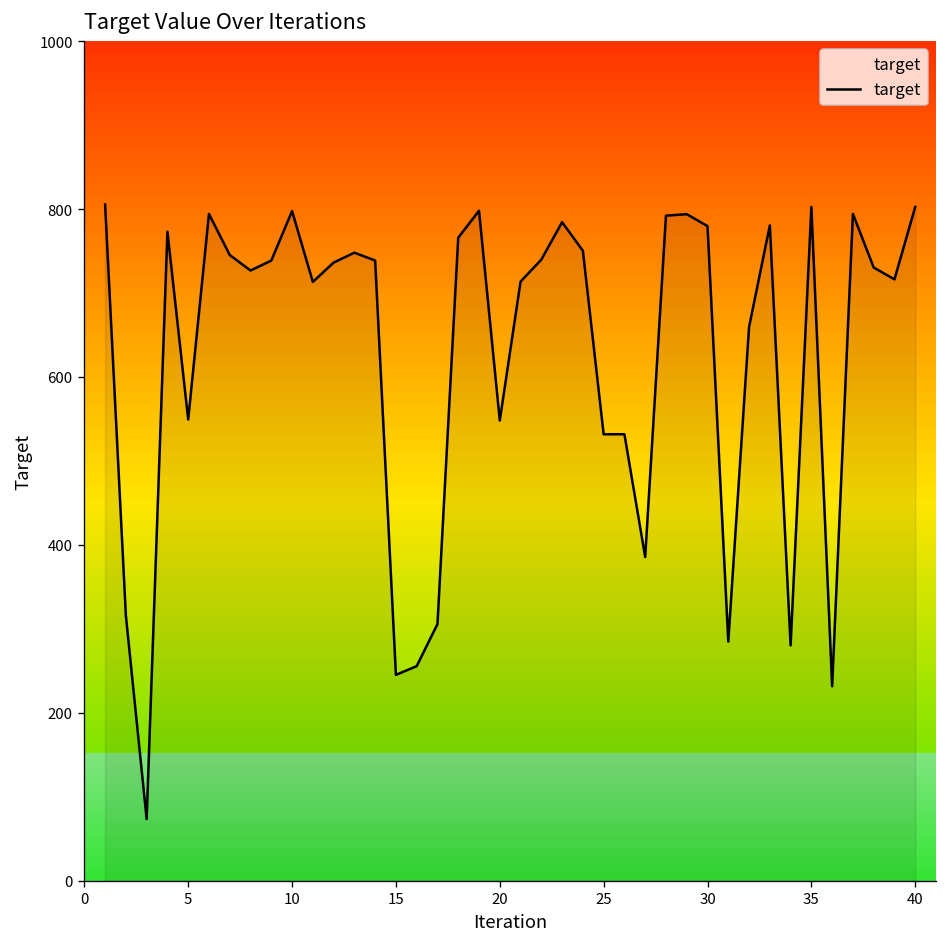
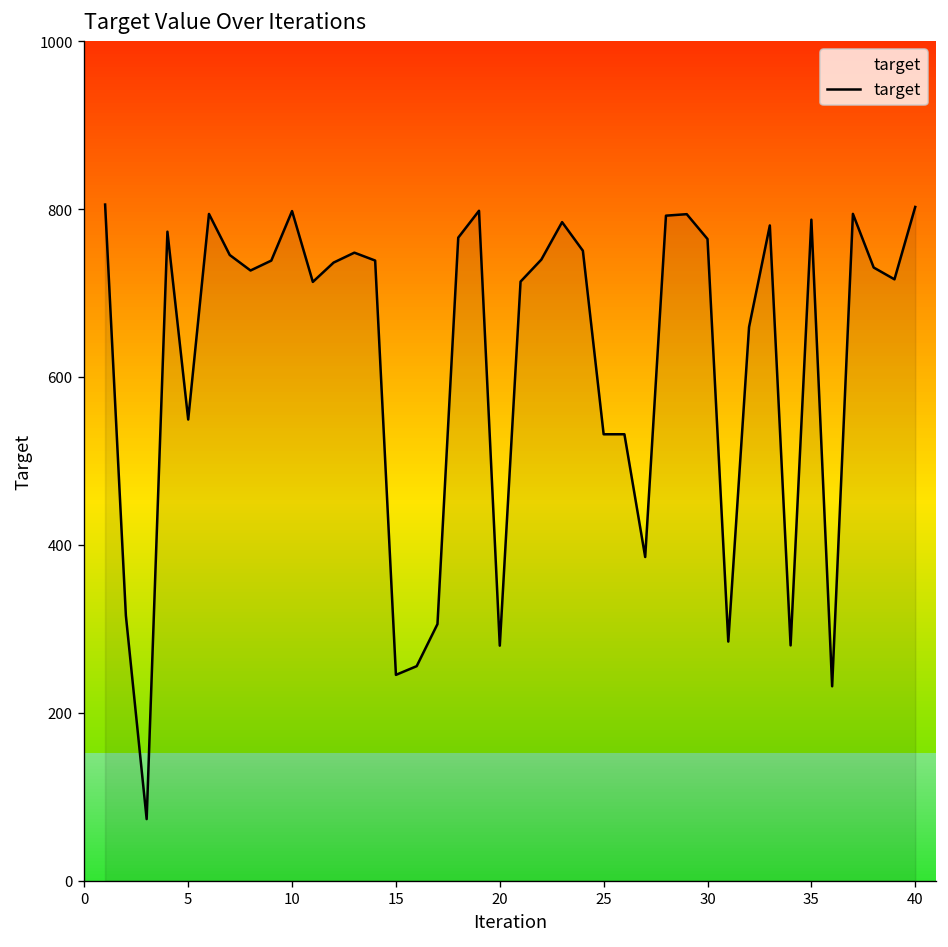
20: 550 -> 280
30: 780 -> 760
35: 800 -> 790
